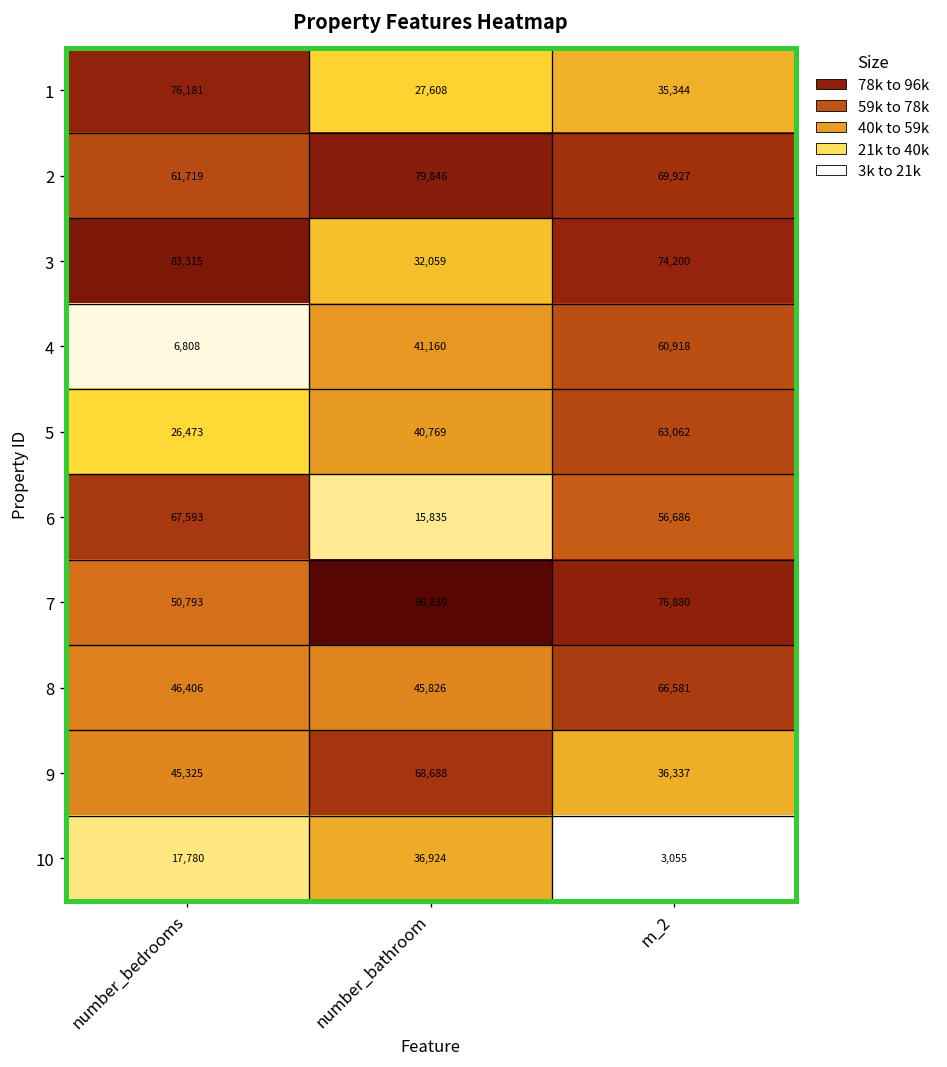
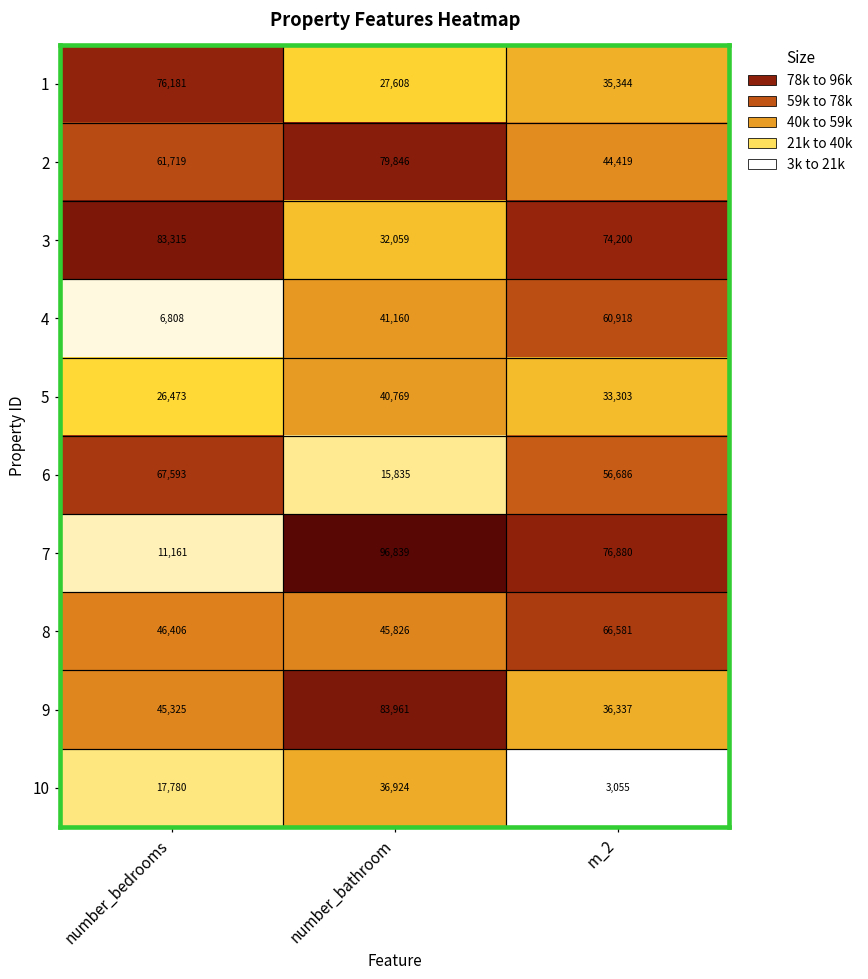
2, m_2: 69,927 -> 44,419
5, m_2: 63,062 -> 33,303
7, number_bedrooms: 50,793 -> 11,161
9, number_bathroom: 68,688 -> 83,961
